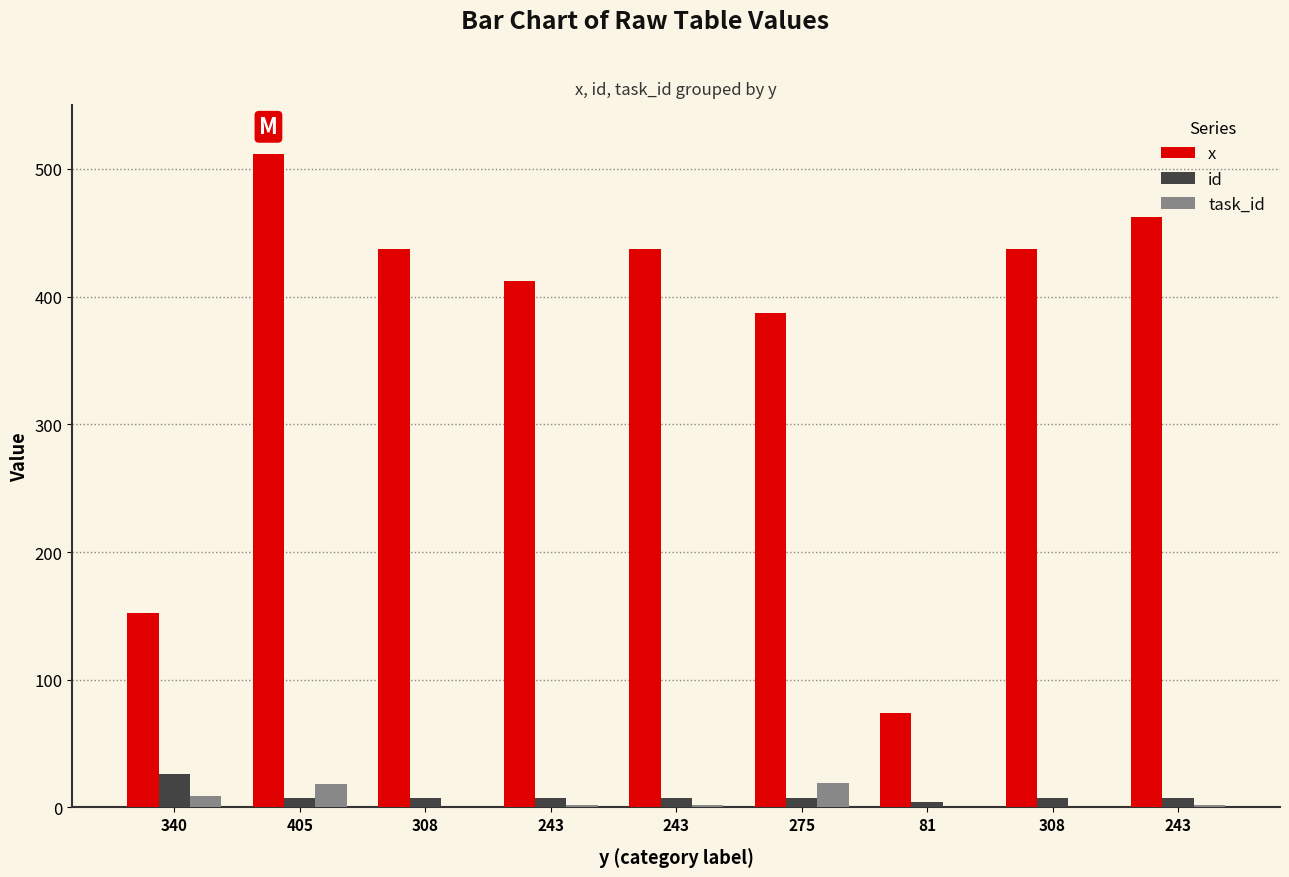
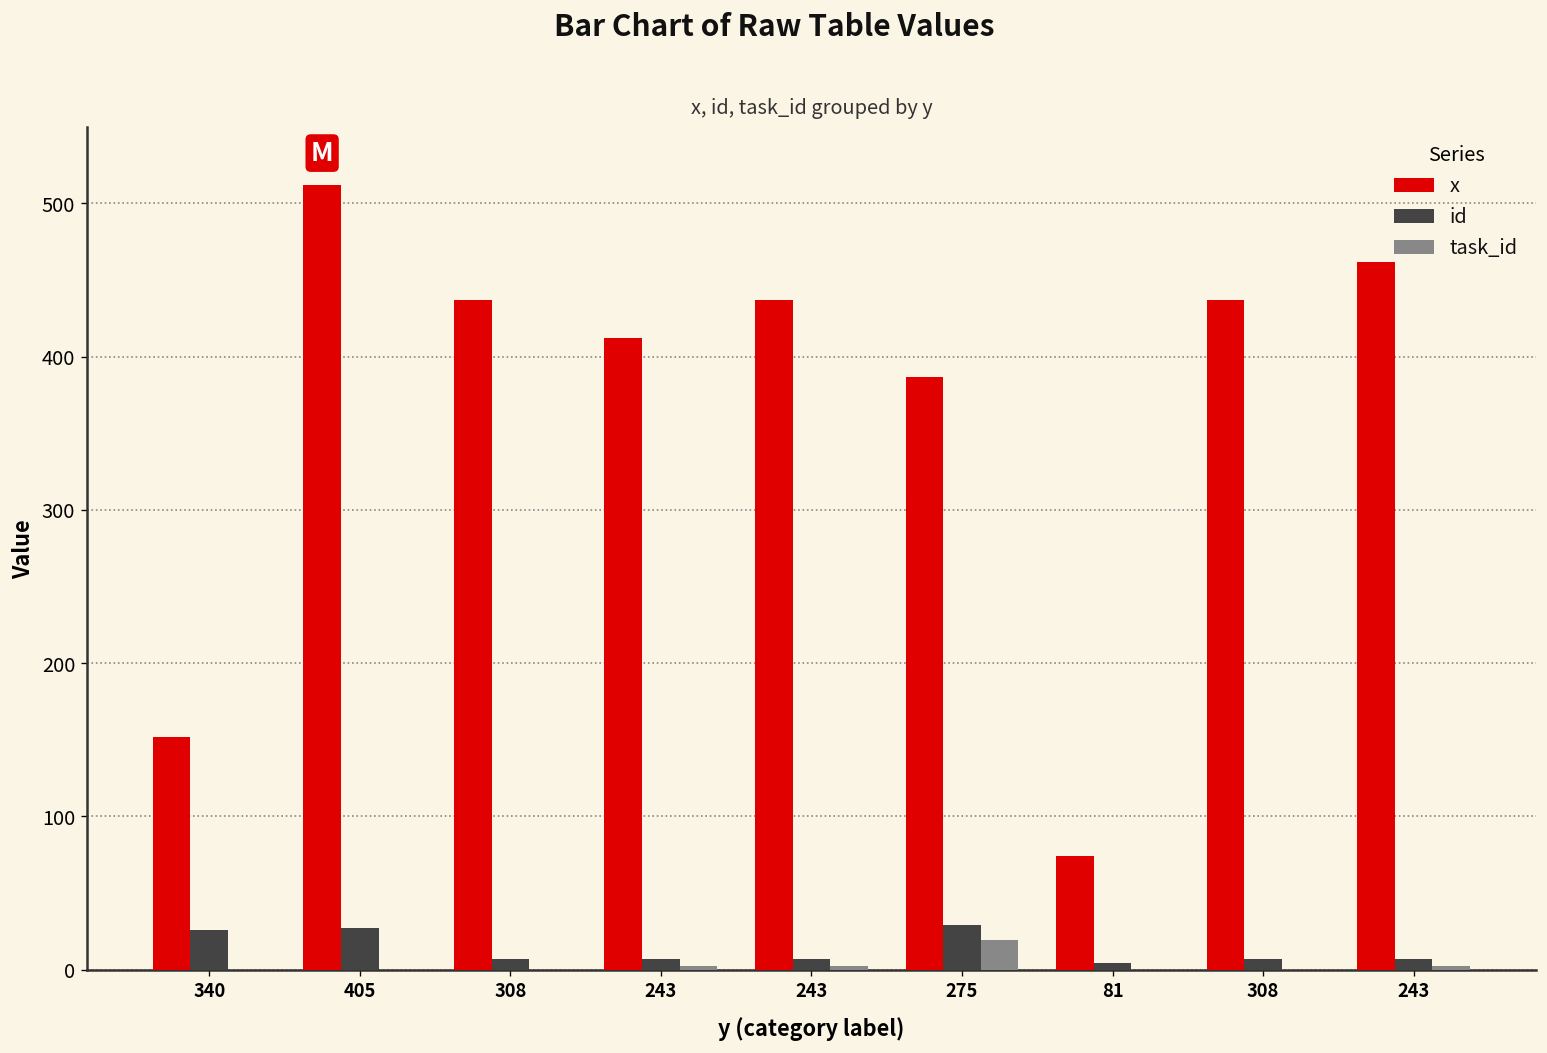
task_id, 340: 9 -> 0
id, 405: 7 -> 27
task_id, 405: 18 -> 0
id, 275: 7 -> 29
